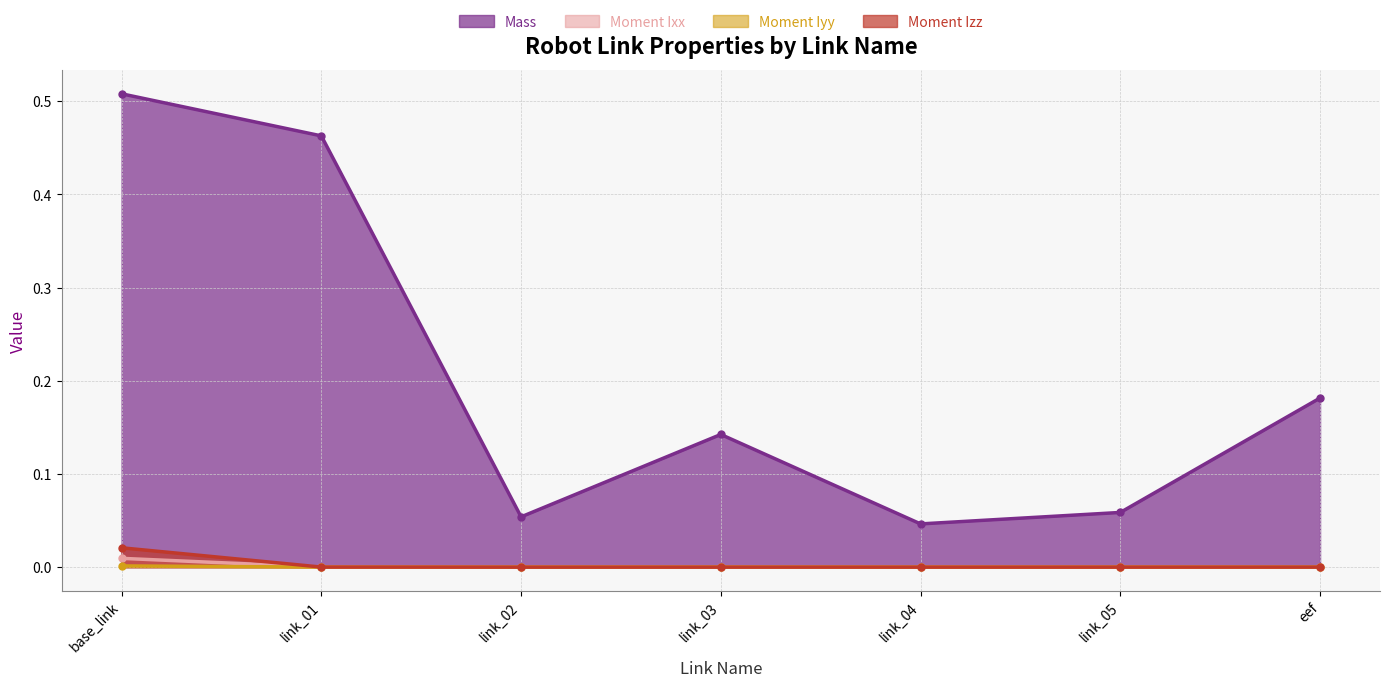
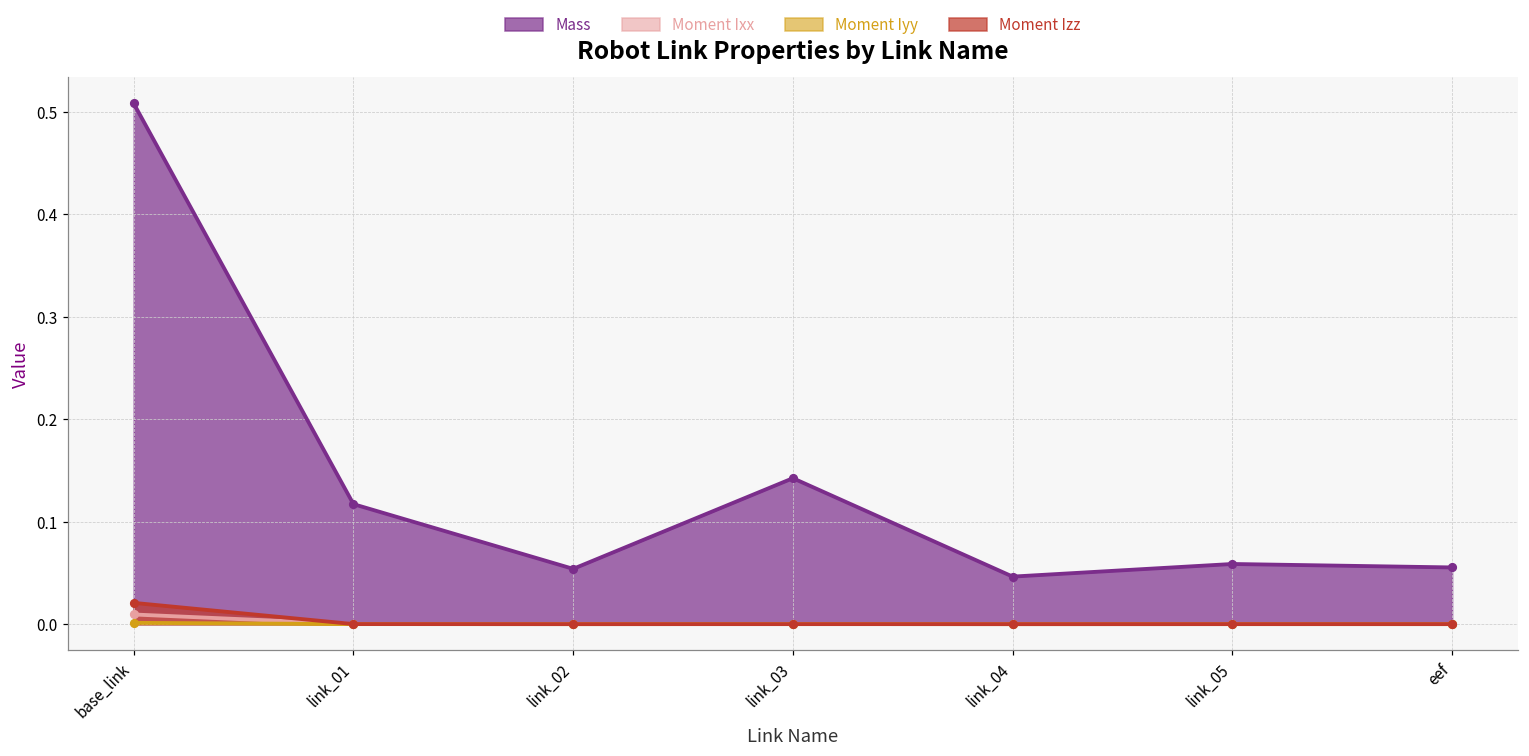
Mass, link_01: 0.46 -> 0.12
Mass, eef: 0.18 -> 0.06
